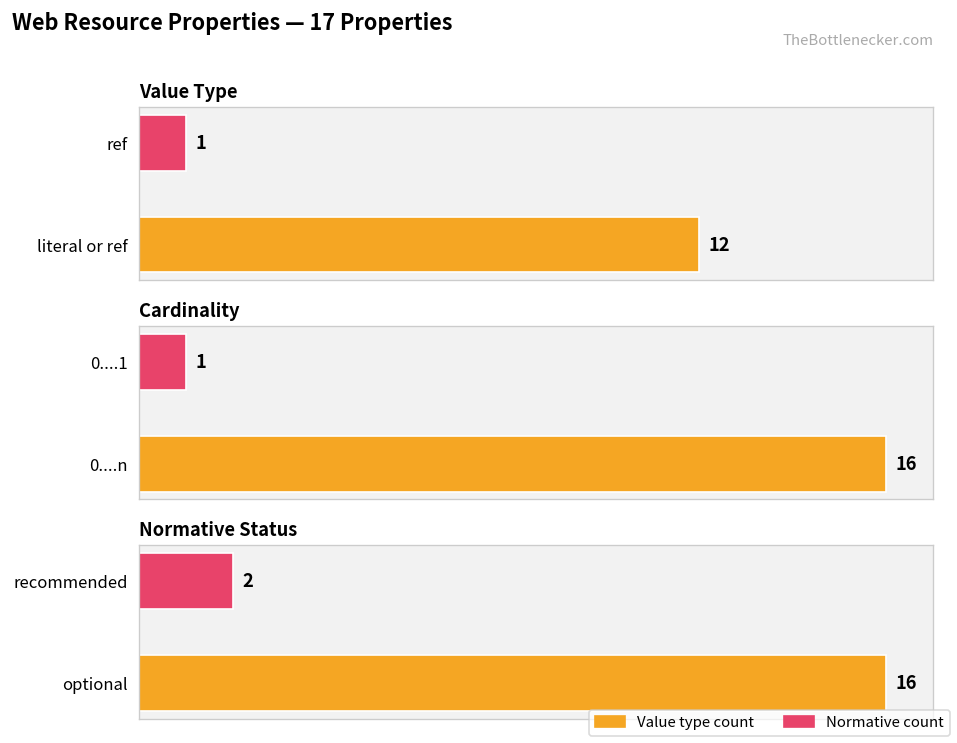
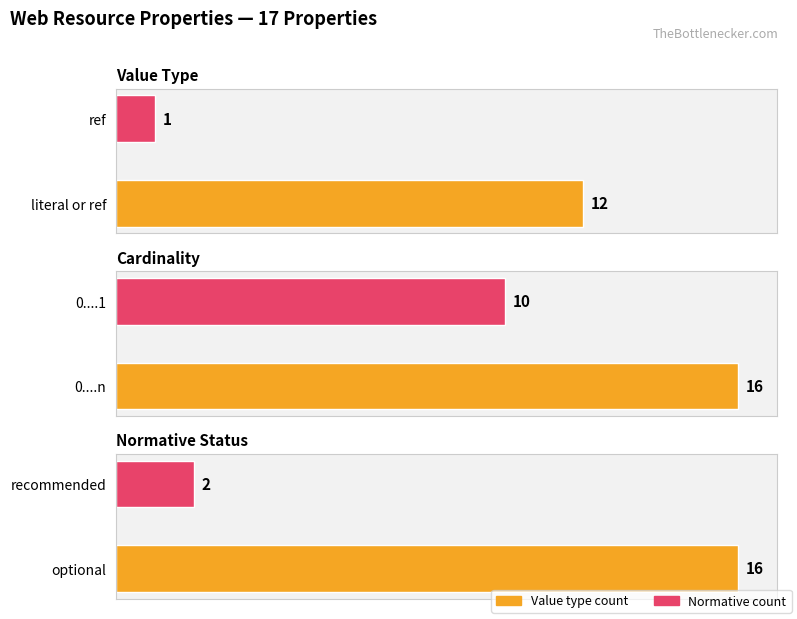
Cardinality, 0....1: 1 -> 10
